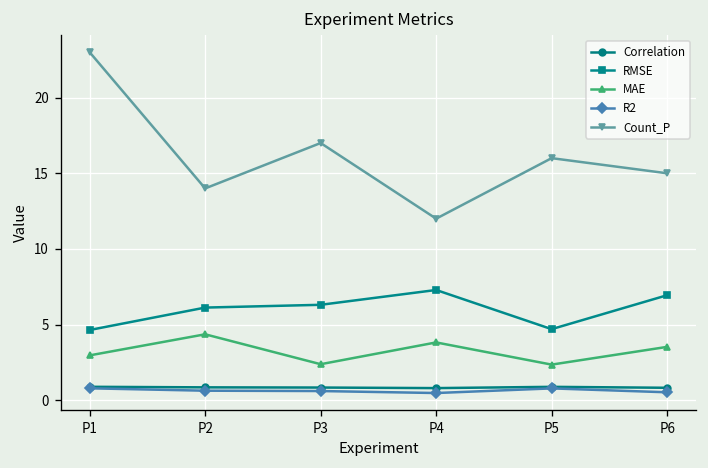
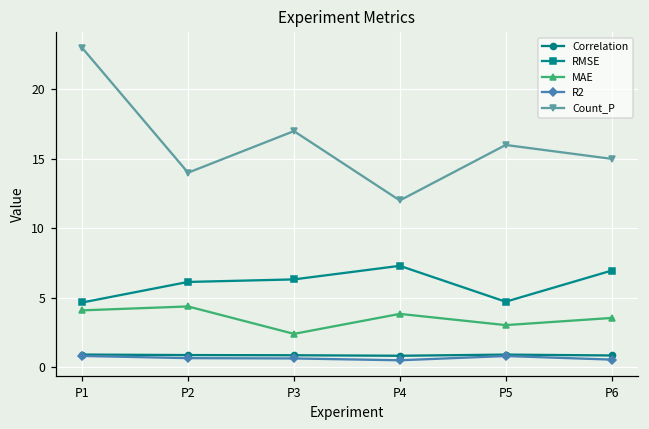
MAE, P1: 3.0 -> 4.1
MAE, P5: 2.4 -> 3.0
